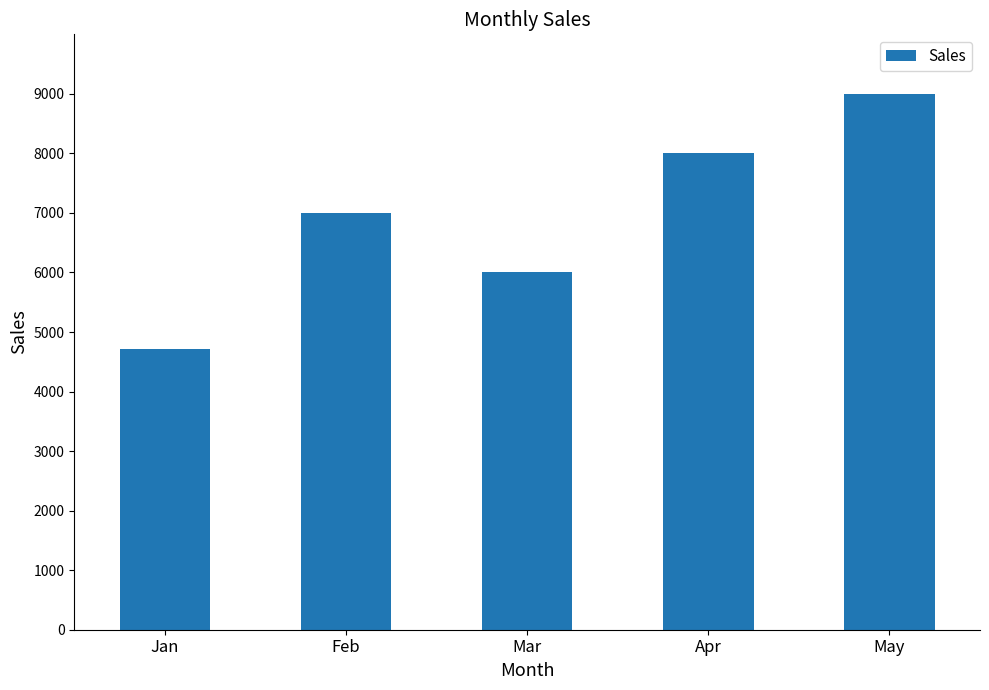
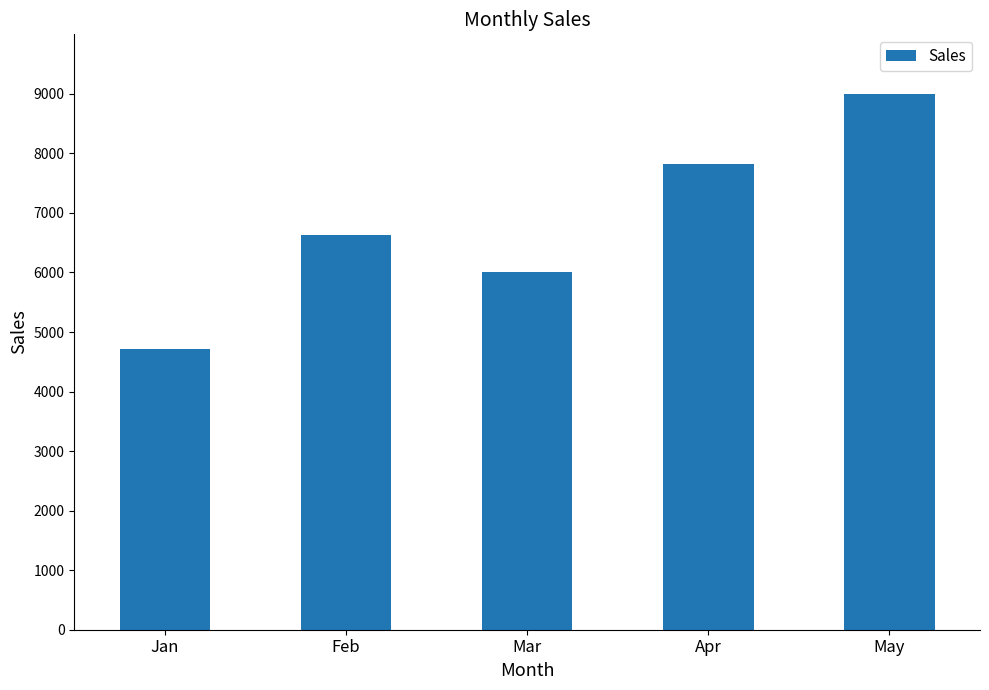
Feb: 7000 -> 6600
Apr: 8000 -> 7800
